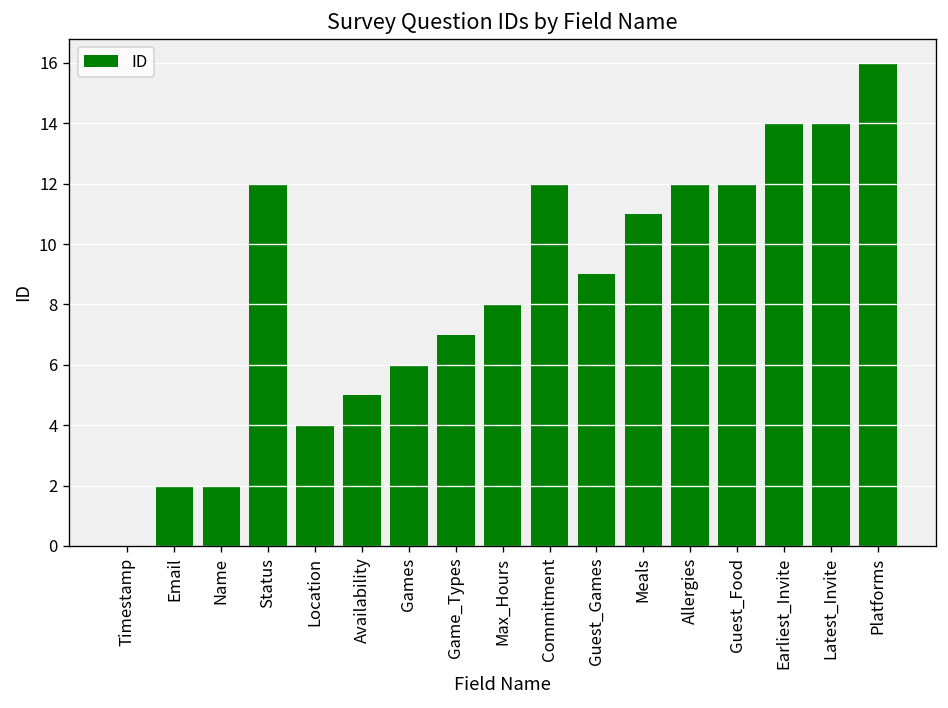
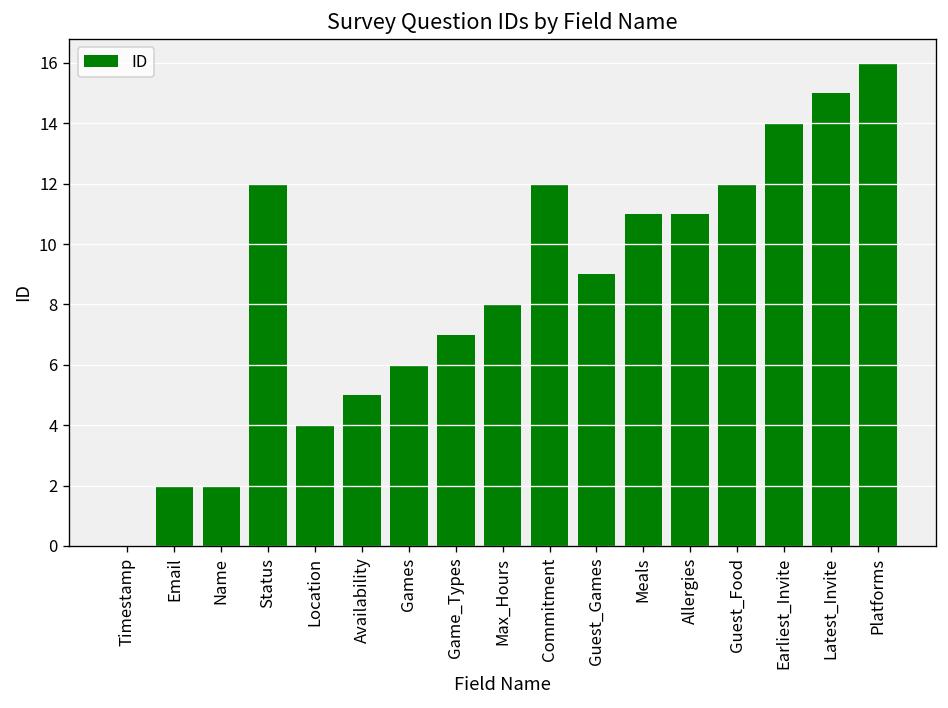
Allergies: 12 -> 11
Latest_Invite: 14 -> 15
